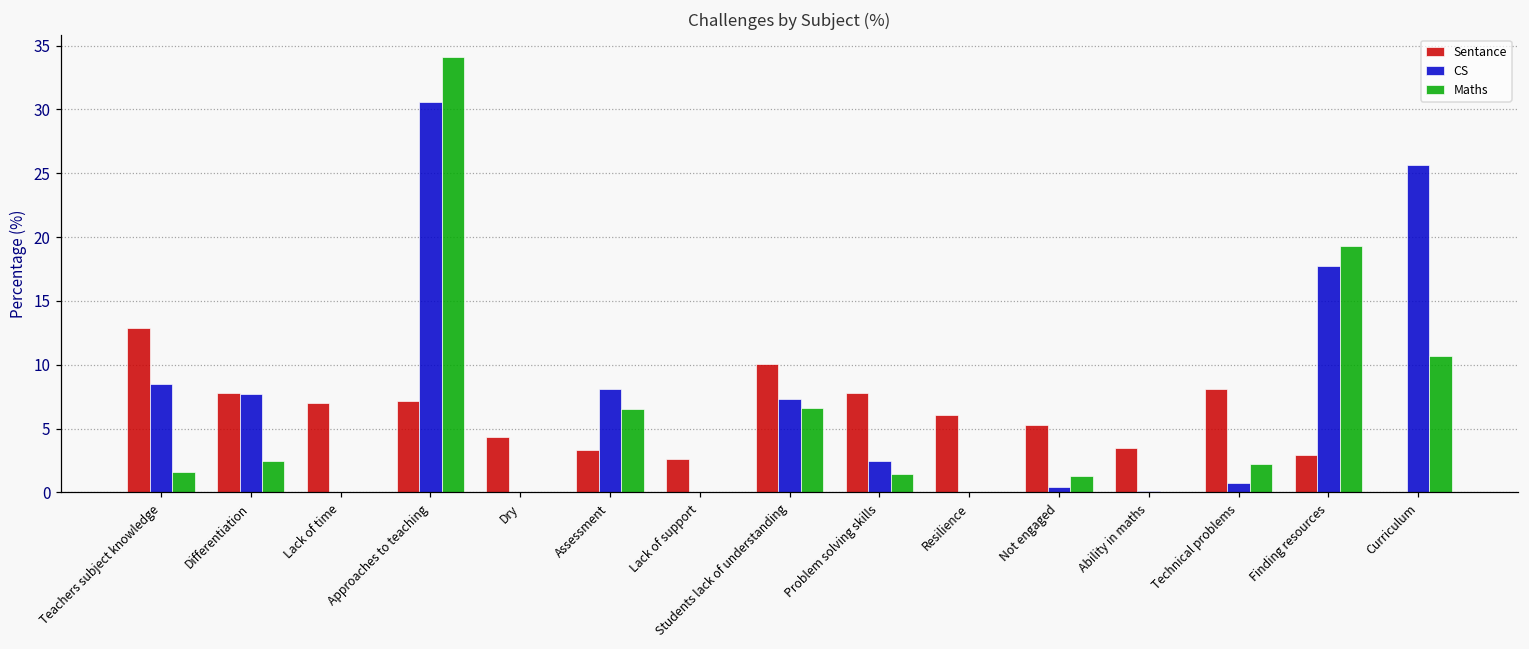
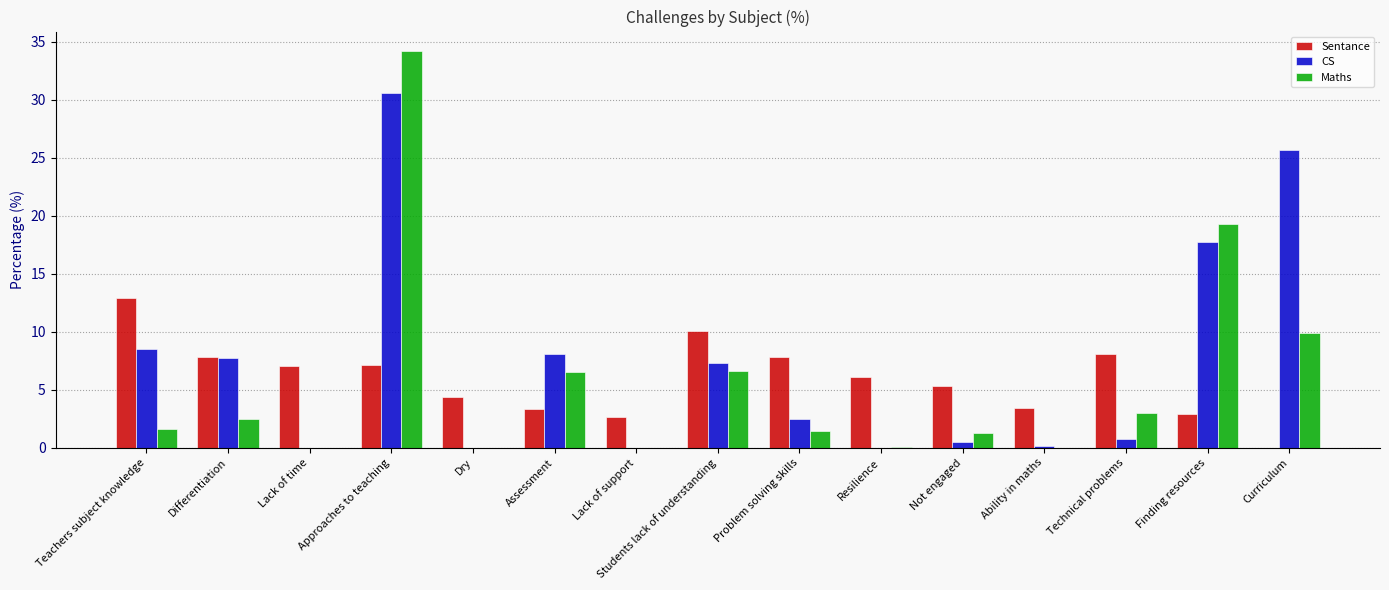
Maths, Technical problems: 2.3 -> 3.0
Maths, Curriculum: 10.7 -> 9.9
